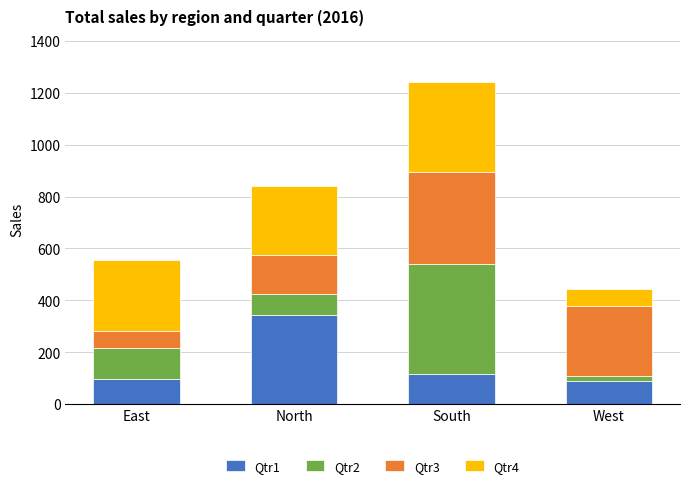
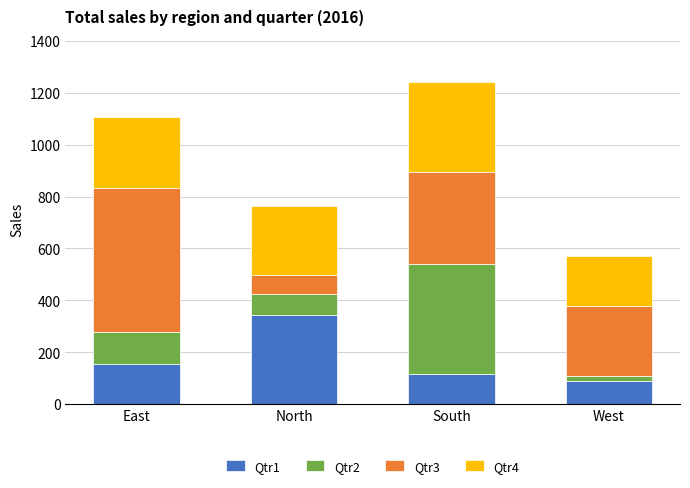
Qtr1, East: 100 -> 160
Qtr3, East: 70 -> 560
Qtr3, North: 150 -> 70
Qtr4, West: 70 -> 190
